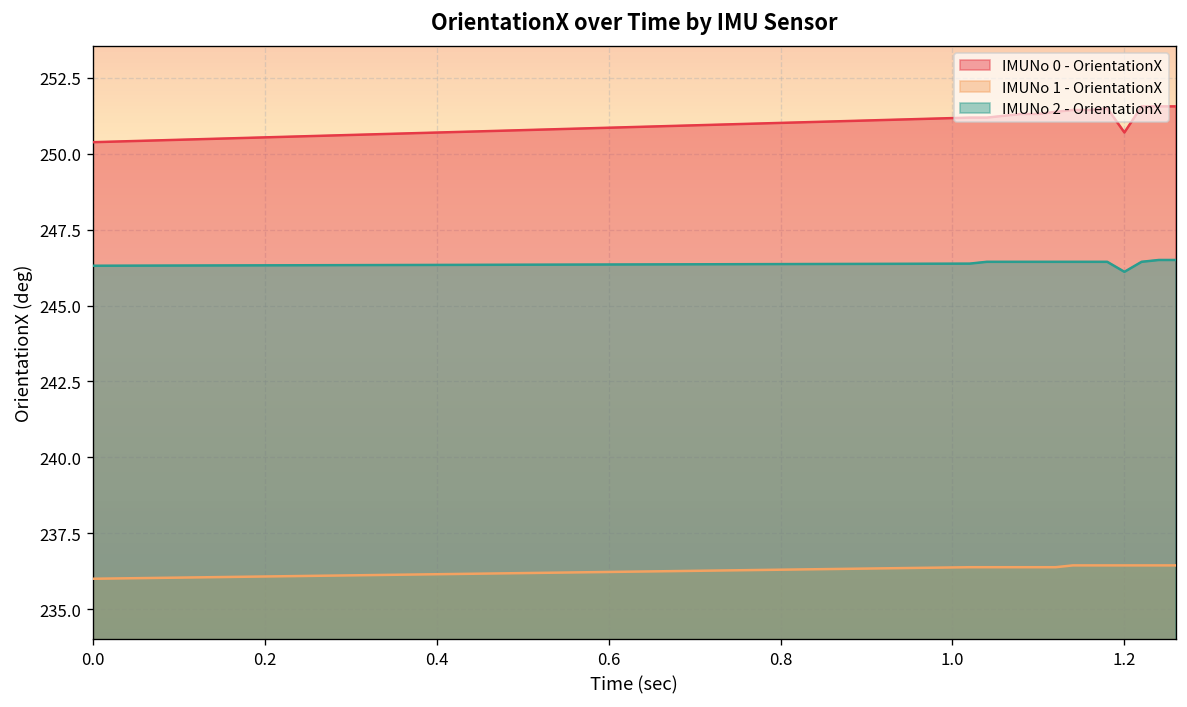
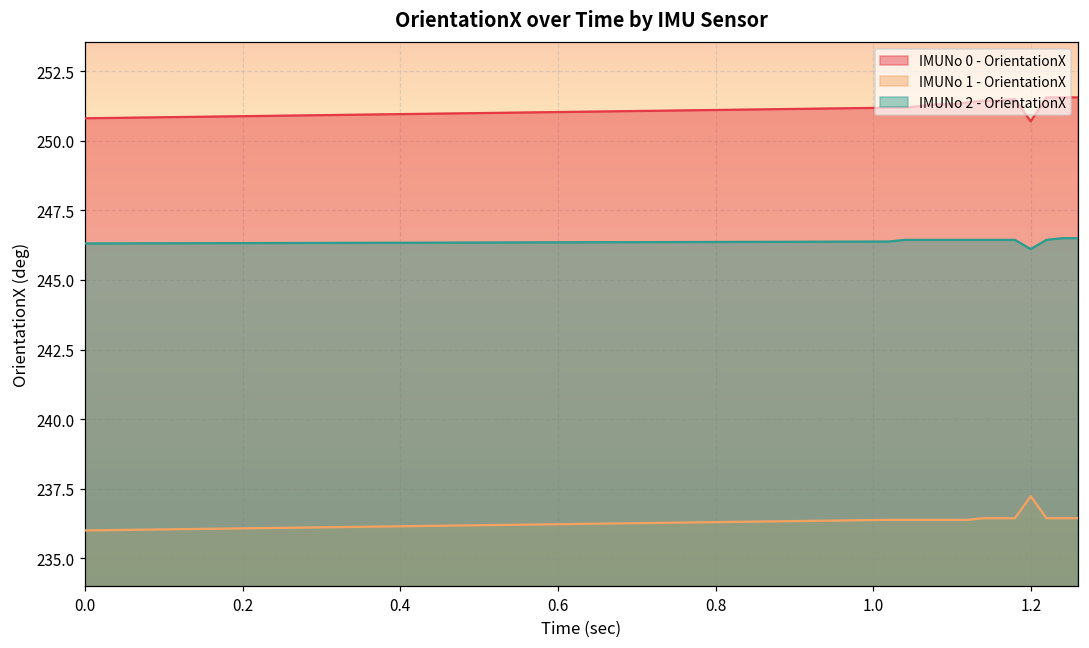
IMUNo 0 - OrientationX, 0.0: 250.4 -> 250.8
IMUNo 1 - OrientationX, 1.2: 236.4 -> 237.2
